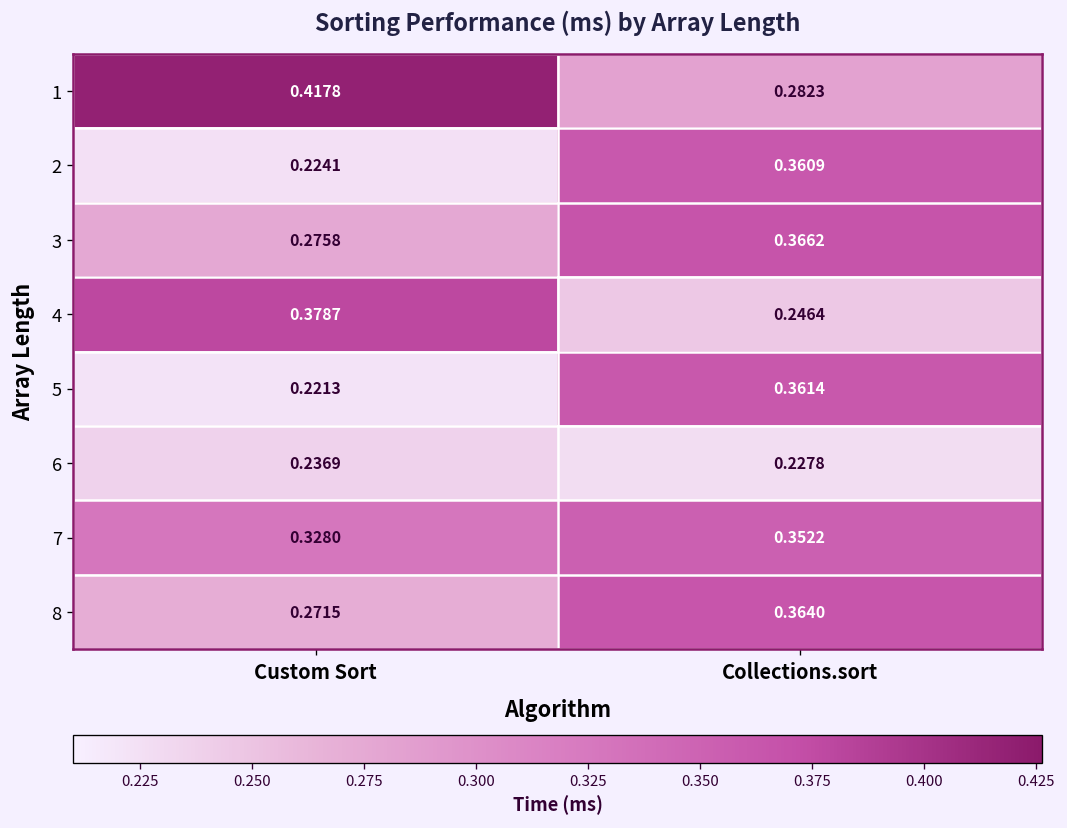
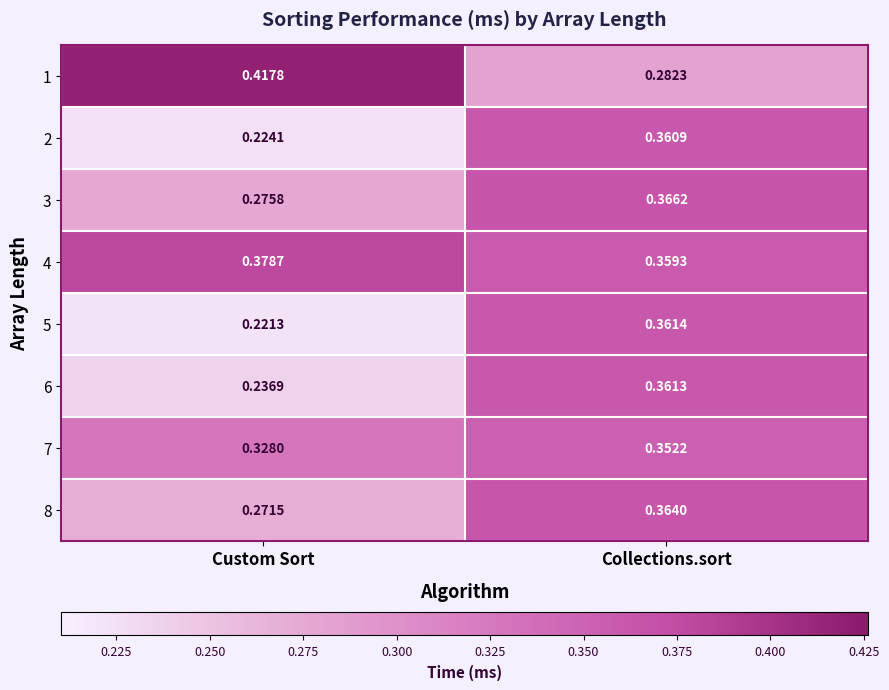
4, Collections.sort: 0.2464 -> 0.3593
6, Collections.sort: 0.2278 -> 0.3613
